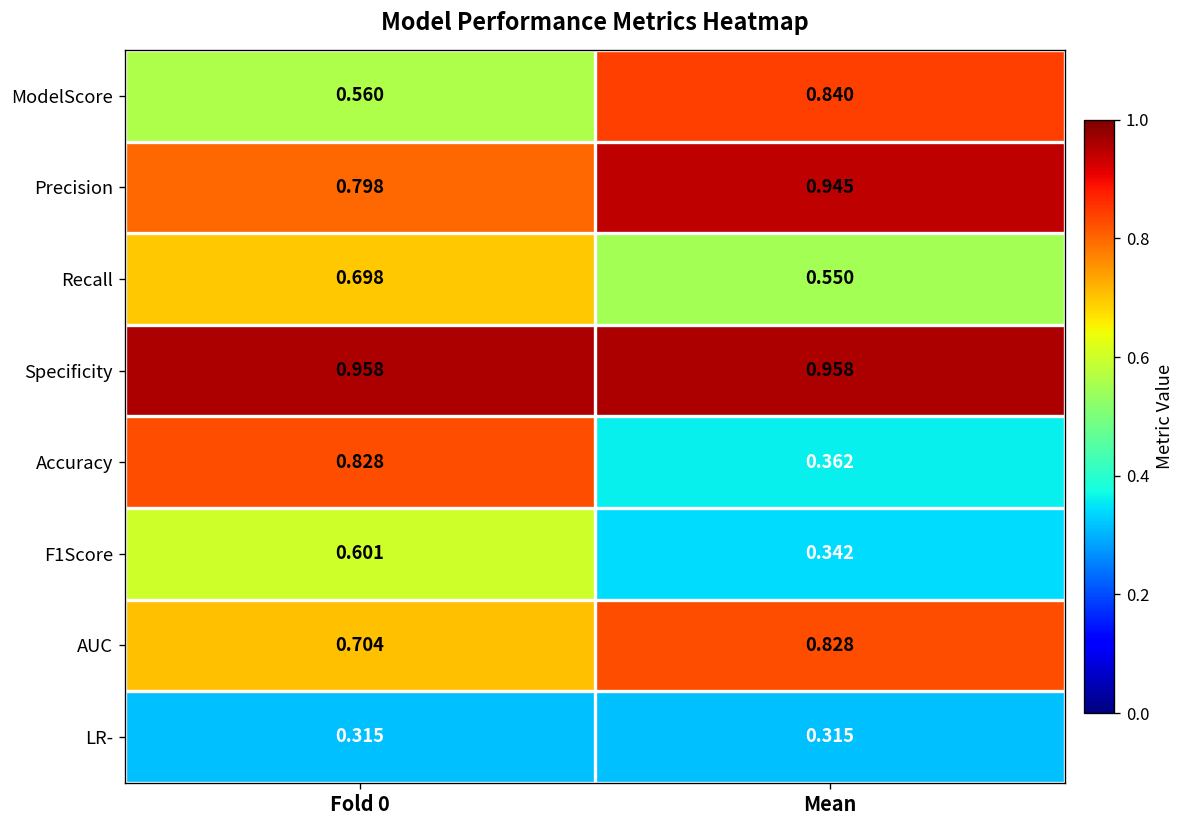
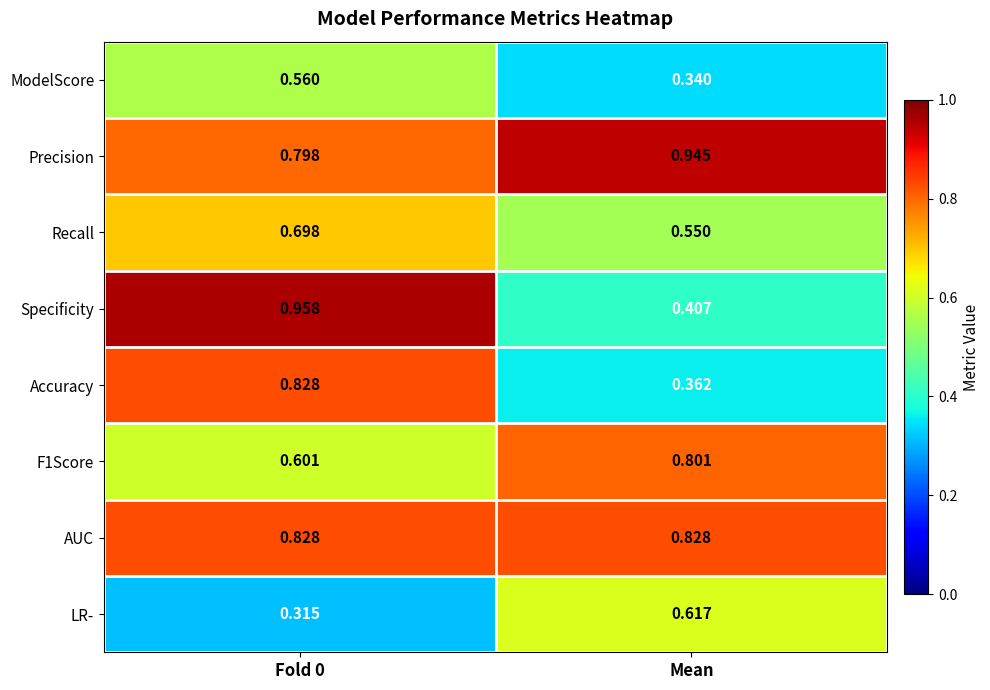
ModelScore, Mean: 0.840 -> 0.340
Specificity, Mean: 0.958 -> 0.407
F1Score, Mean: 0.342 -> 0.801
AUC, Fold 0: 0.704 -> 0.828
LR-, Mean: 0.315 -> 0.617
